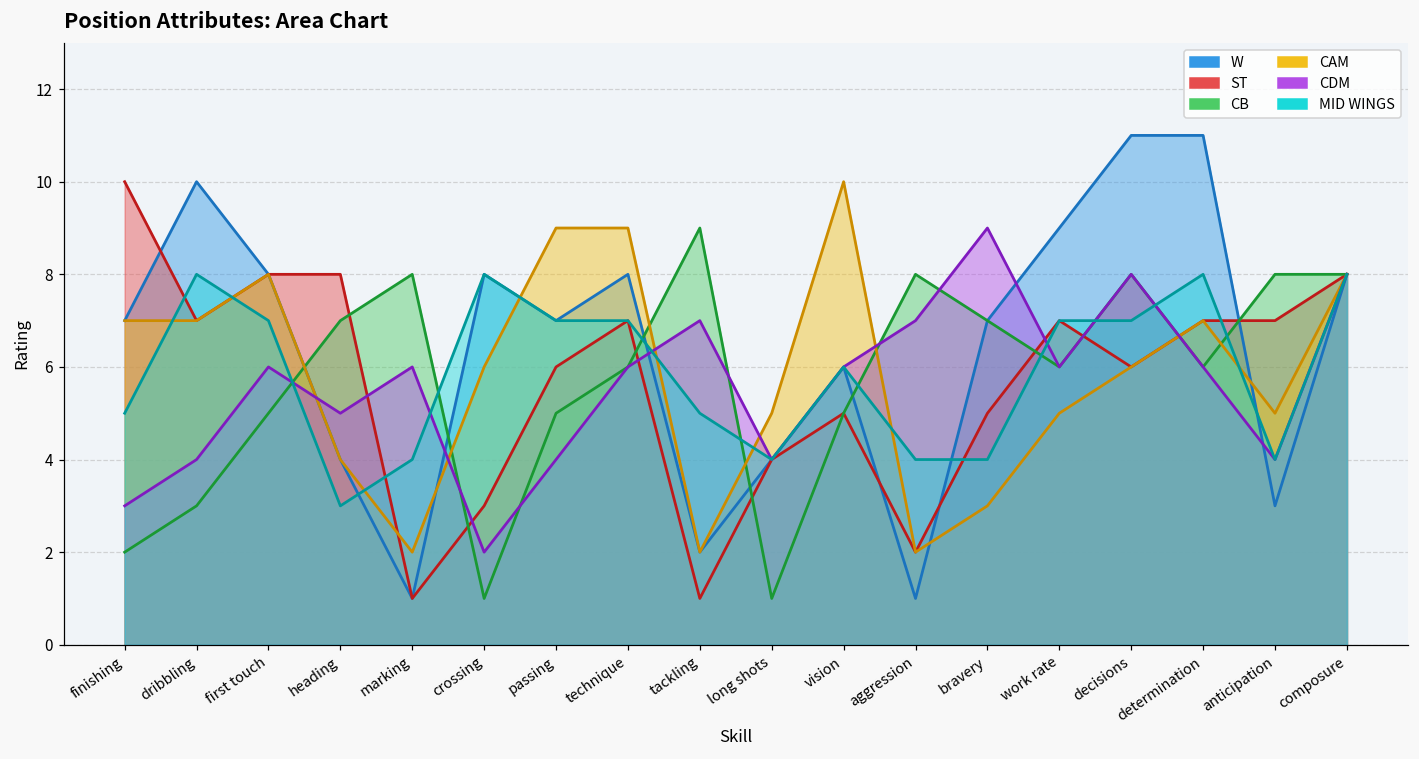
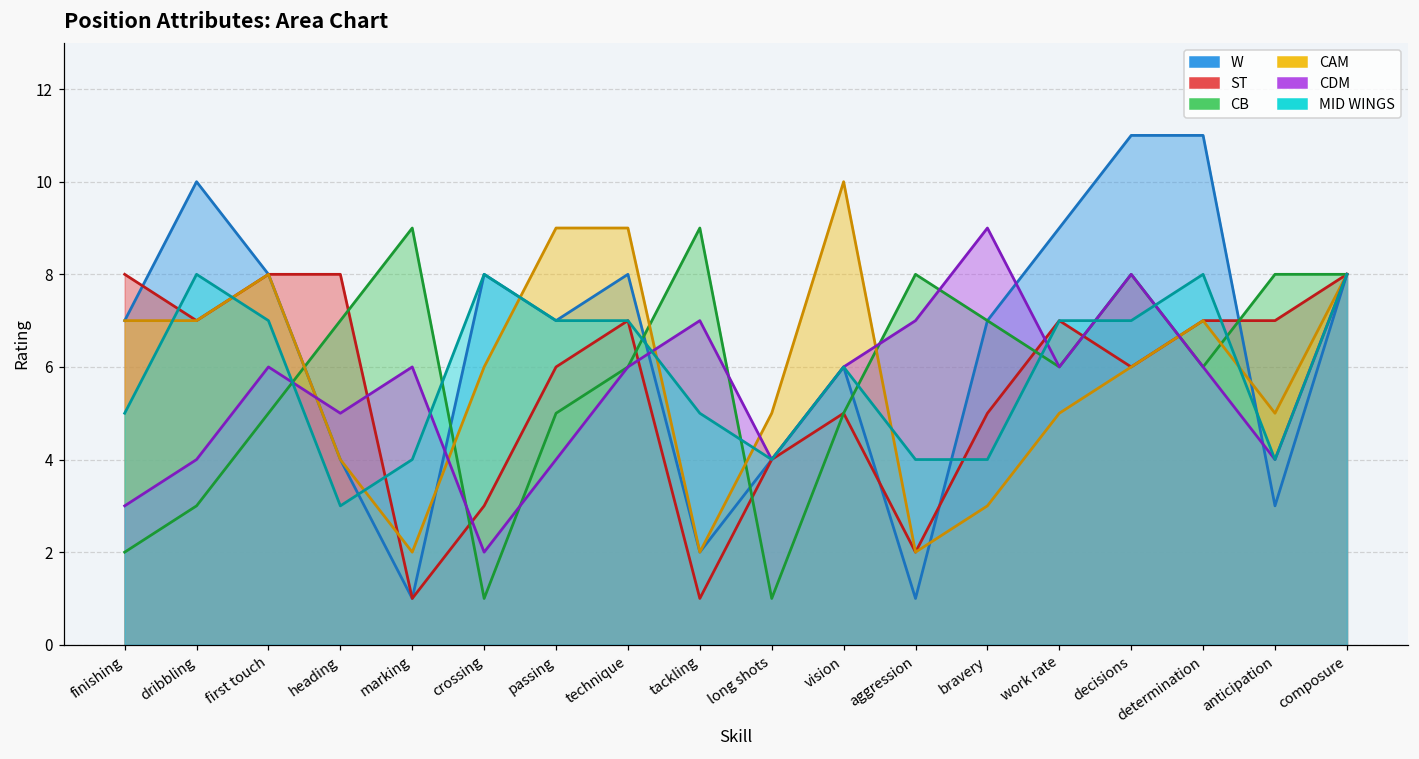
ST, finishing: 10 -> 8
CB, marking: 8 -> 9
